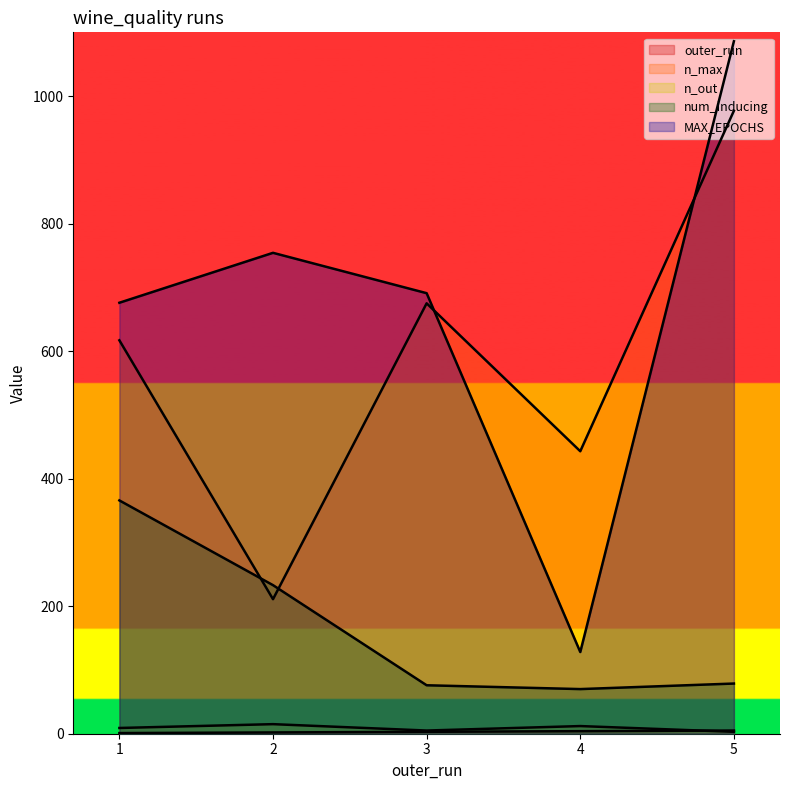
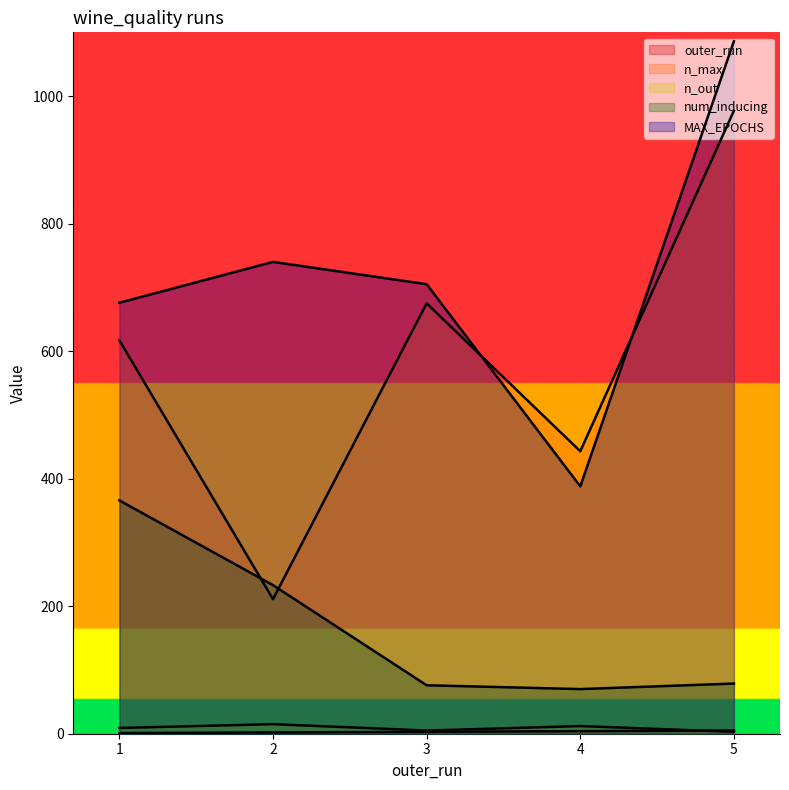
MAX_EPOCHS, 2: 750 -> 740
MAX_EPOCHS, 3: 690 -> 710
MAX_EPOCHS, 4: 130 -> 390
